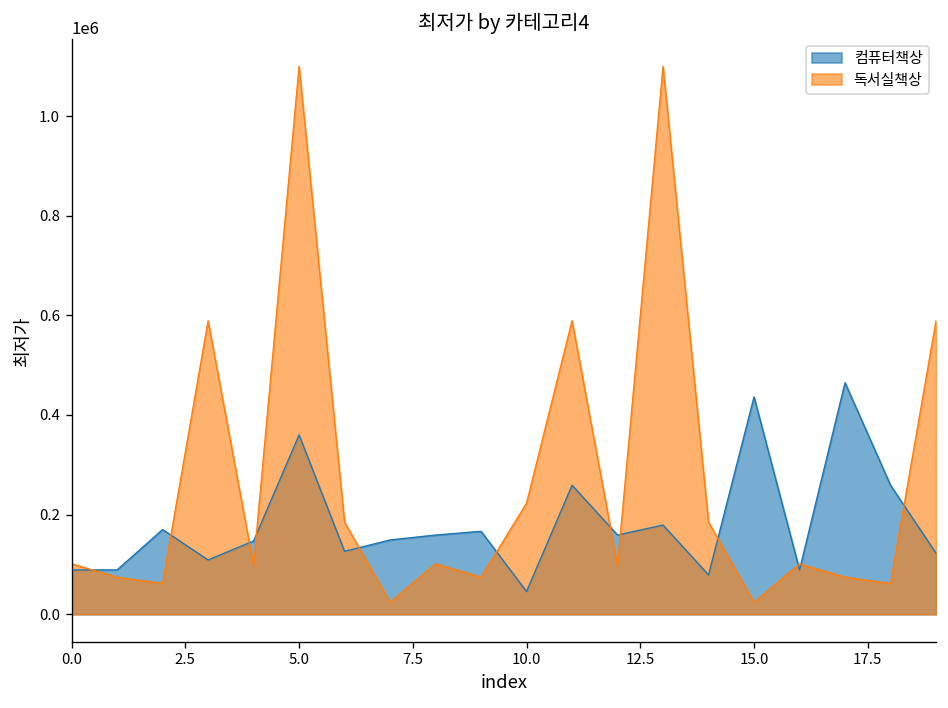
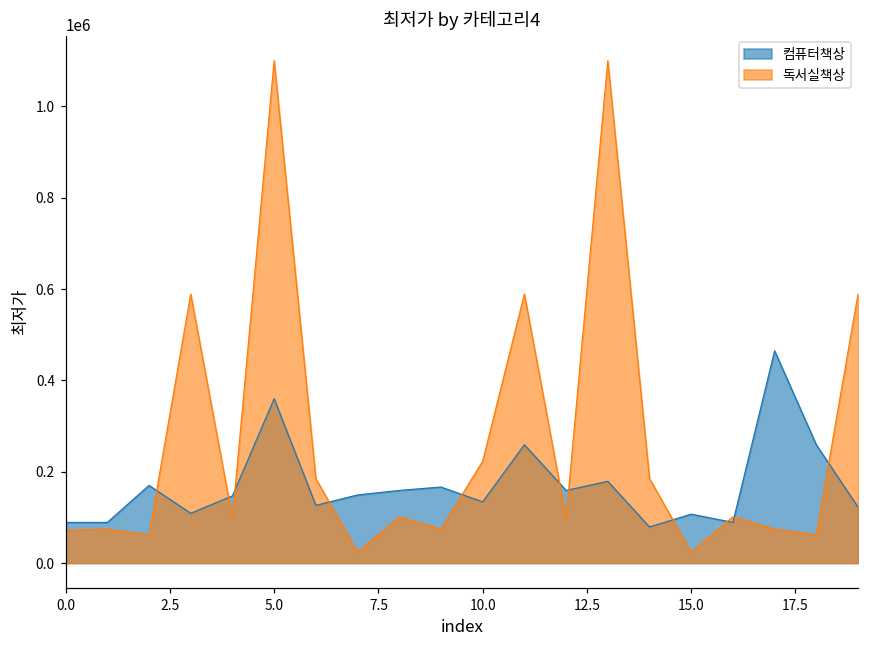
독서실책상, 0.0: 100000 -> 70000
컴퓨터책상, 10.0: 50000 -> 130000
컴퓨터책상, 15.0: 440000 -> 110000
